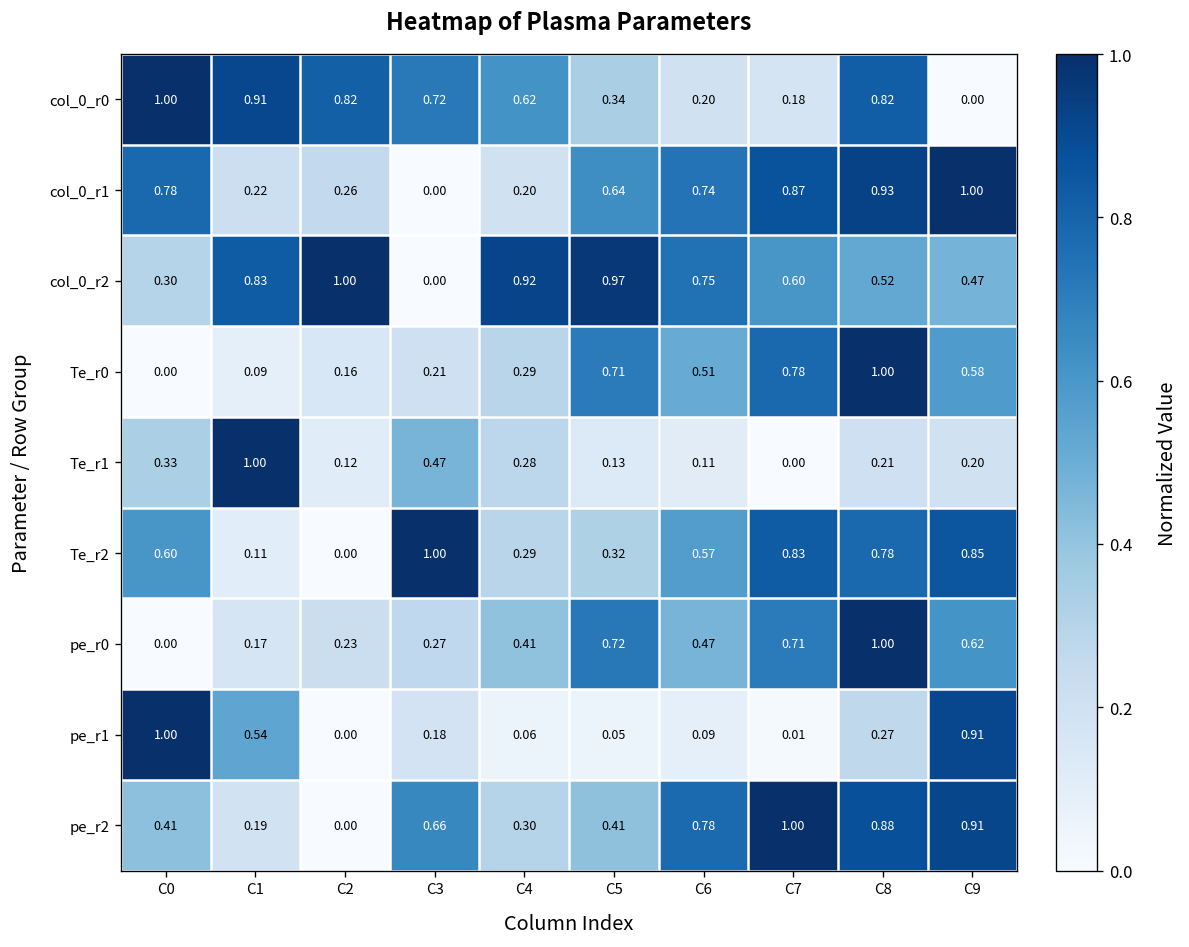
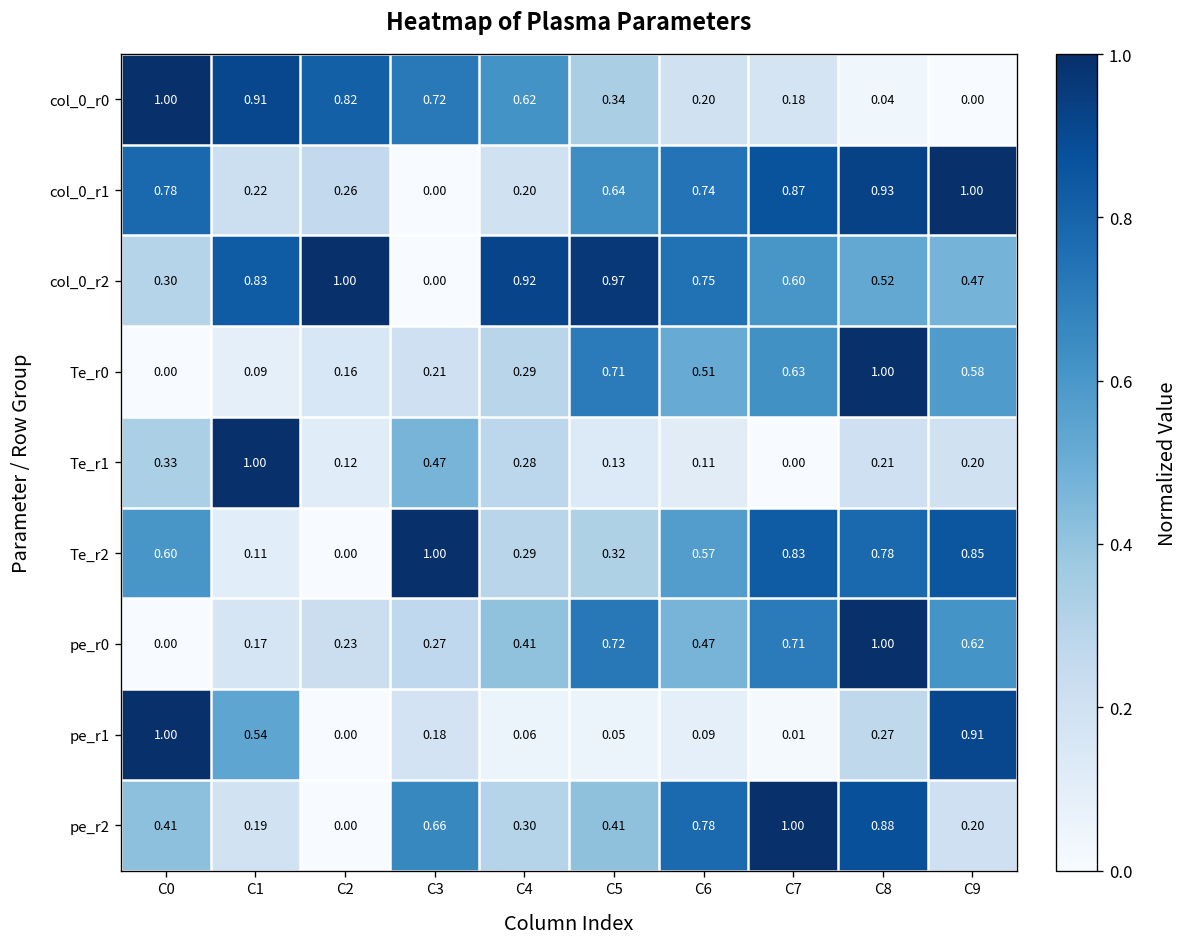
col_0_r0, C8: 0.82 -> 0.04
Te_r0, C7: 0.78 -> 0.63
pe_r2, C9: 0.91 -> 0.20
